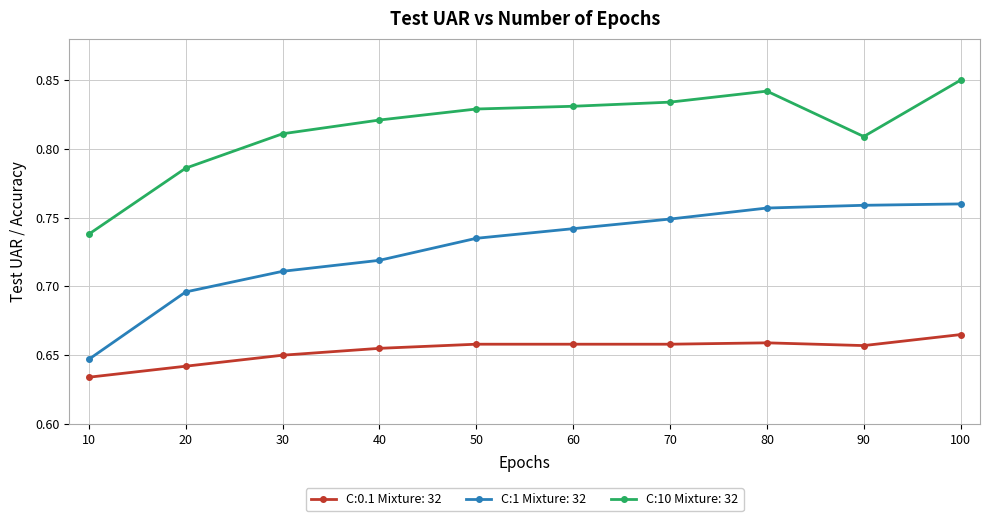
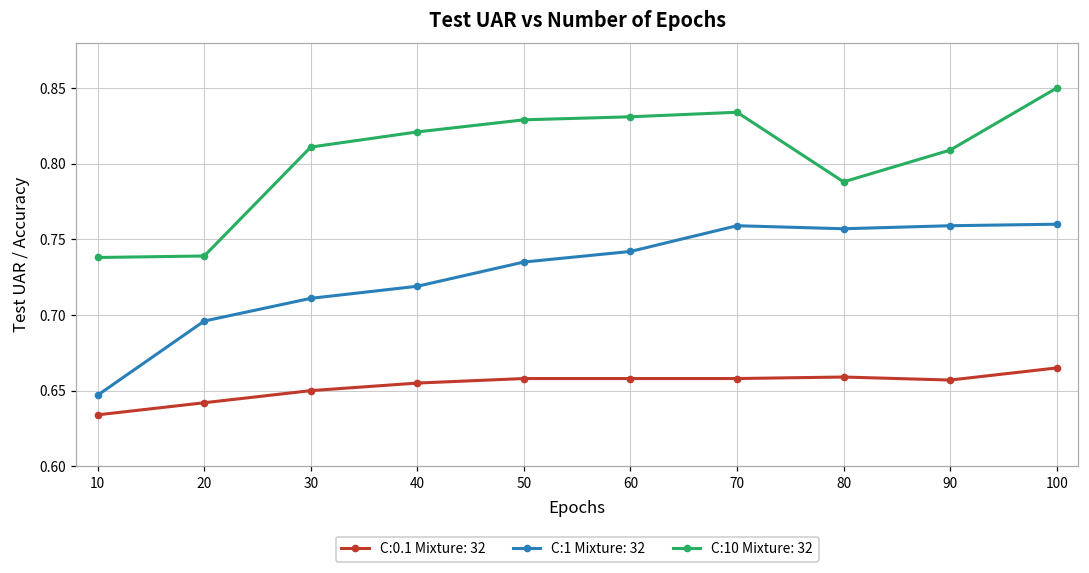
C:10 Mixture: 32, 20: 0.786 -> 0.739
C:1 Mixture: 32, 70: 0.749 -> 0.759
C:10 Mixture: 32, 80: 0.842 -> 0.788
